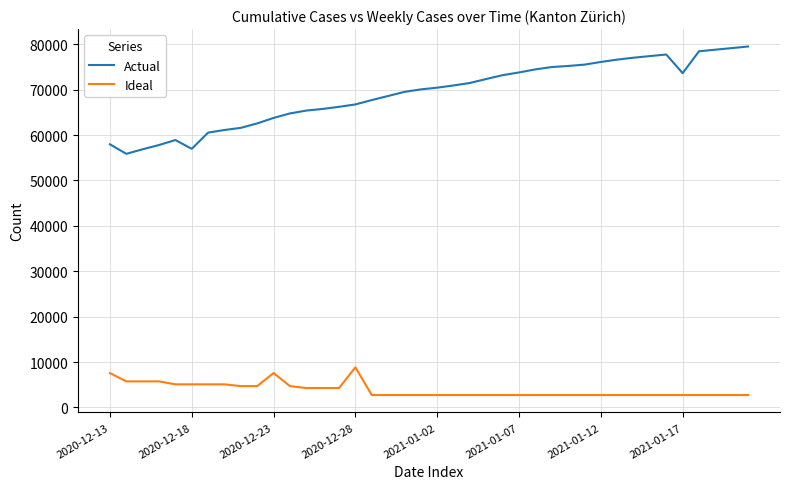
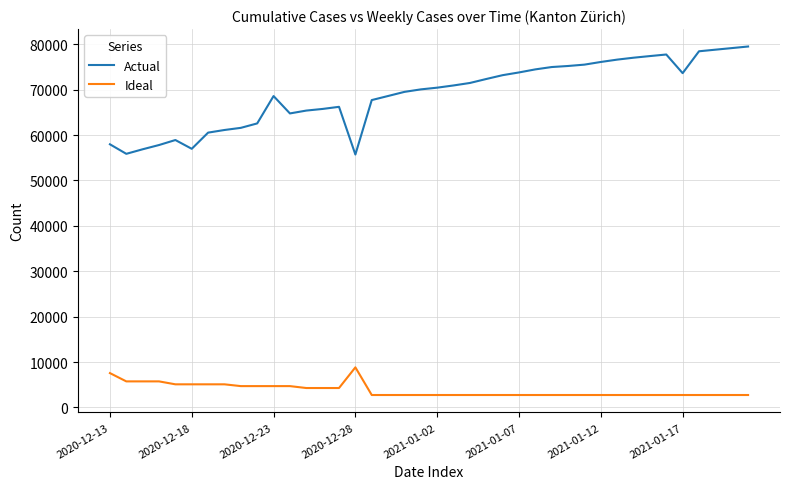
Actual, 2020-12-23: 64000 -> 69000
Ideal, 2020-12-23: 8000 -> 5000
Actual, 2020-12-28: 67000 -> 56000
